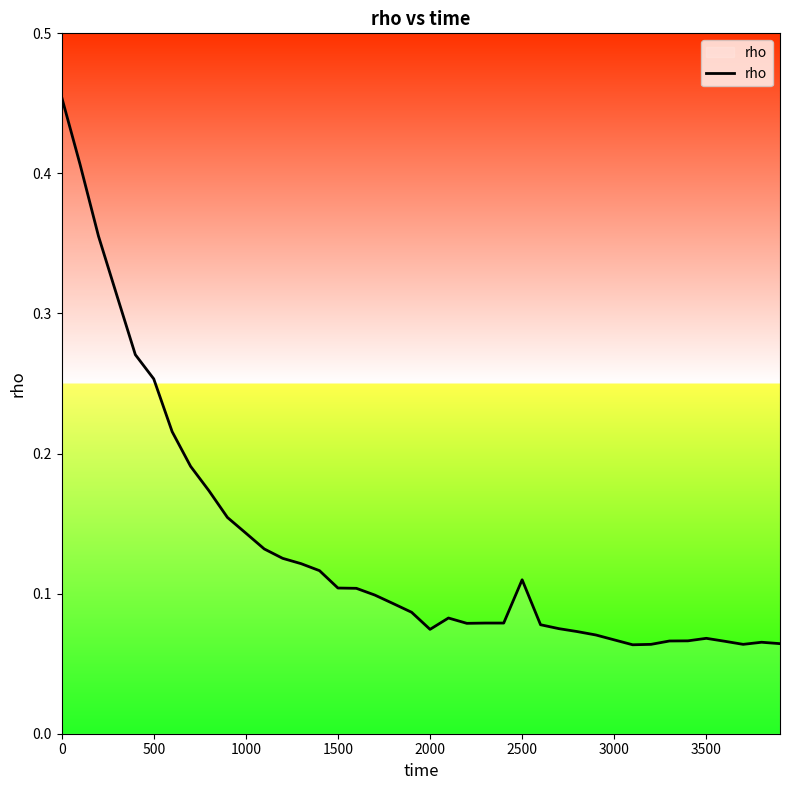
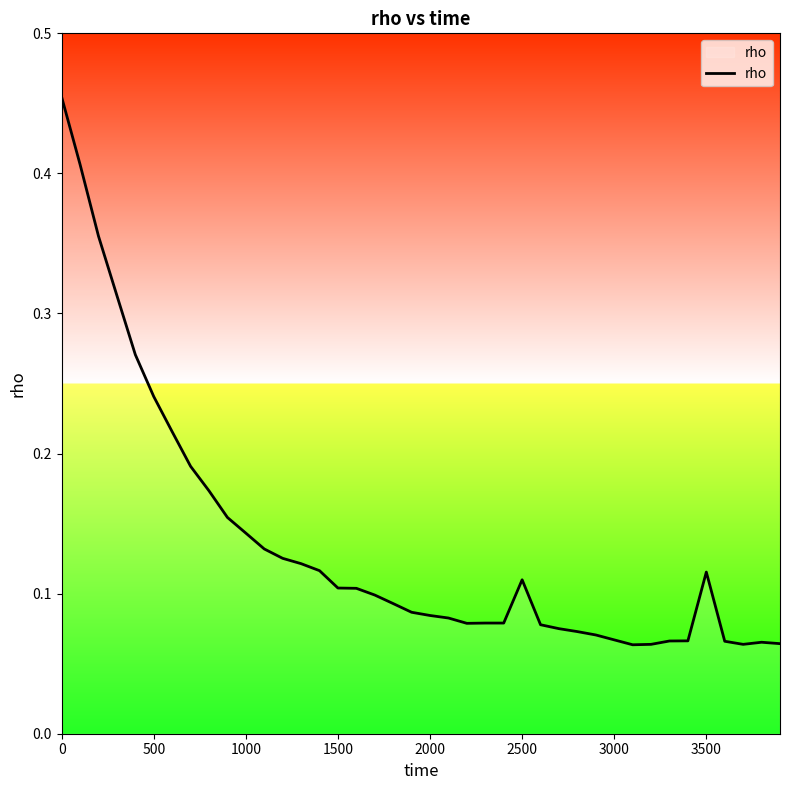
500: 0.253 -> 0.241
2000: 0.075 -> 0.084
3500: 0.068 -> 0.115
